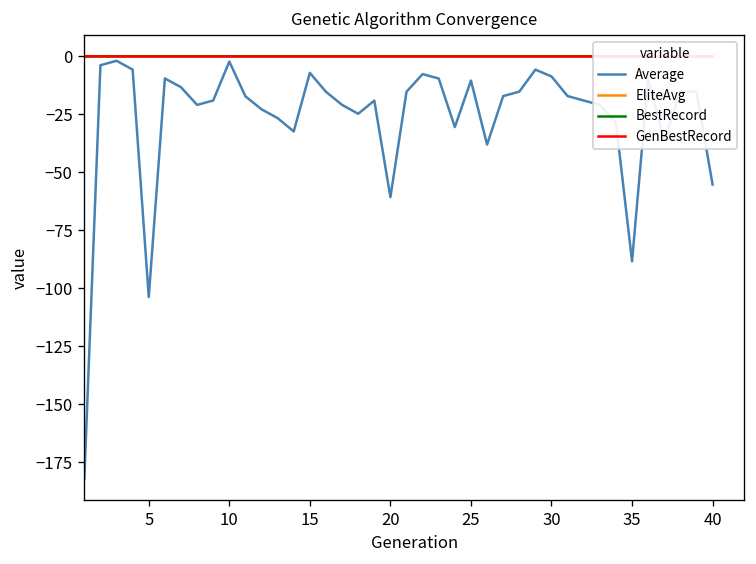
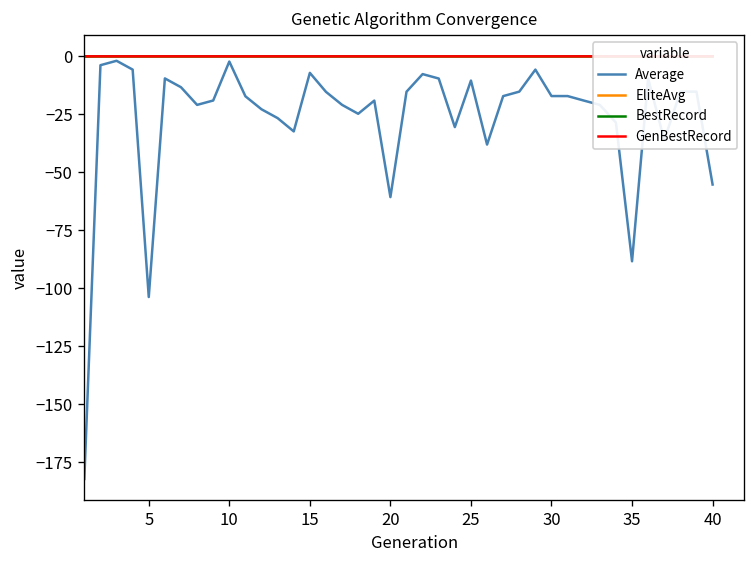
Average, 30: -9 -> -17
